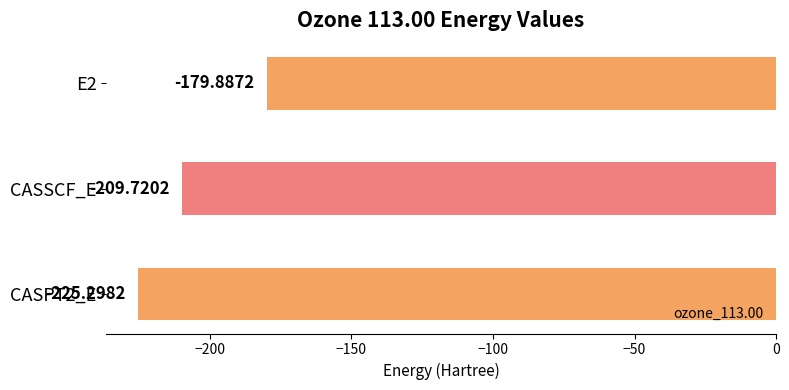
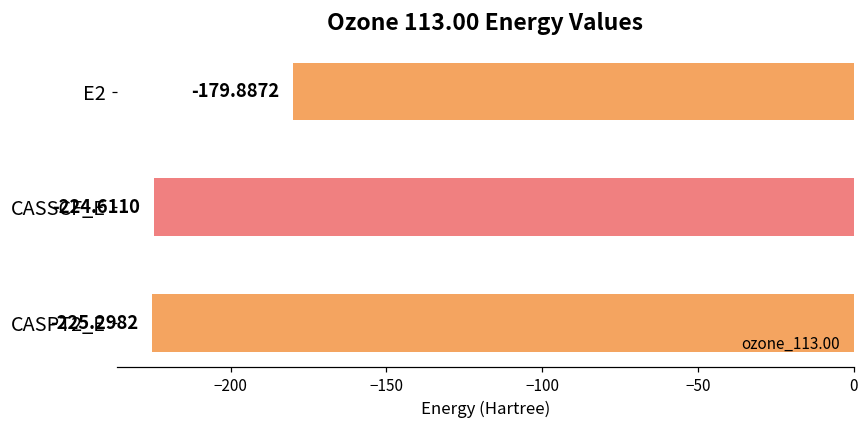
CASSCF_E: -209.7202 -> -224.6110
